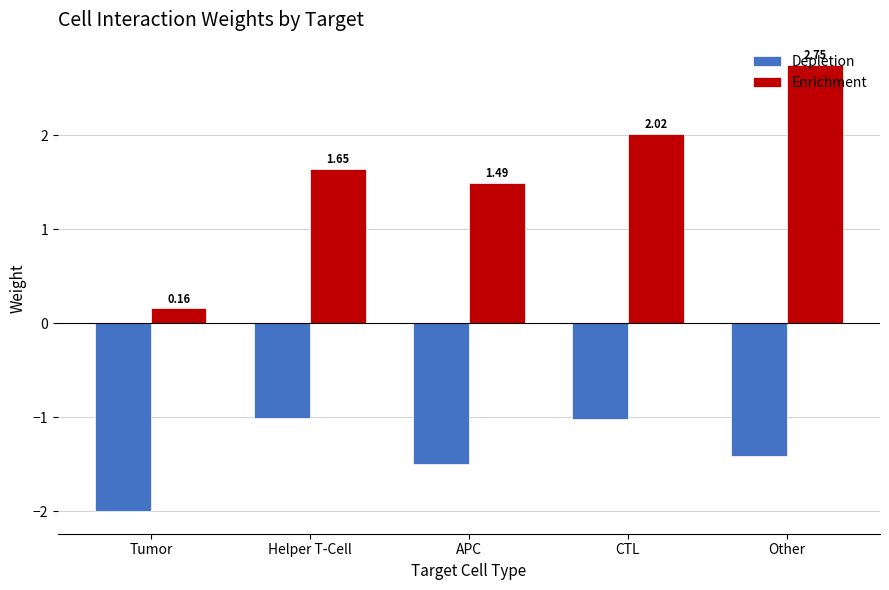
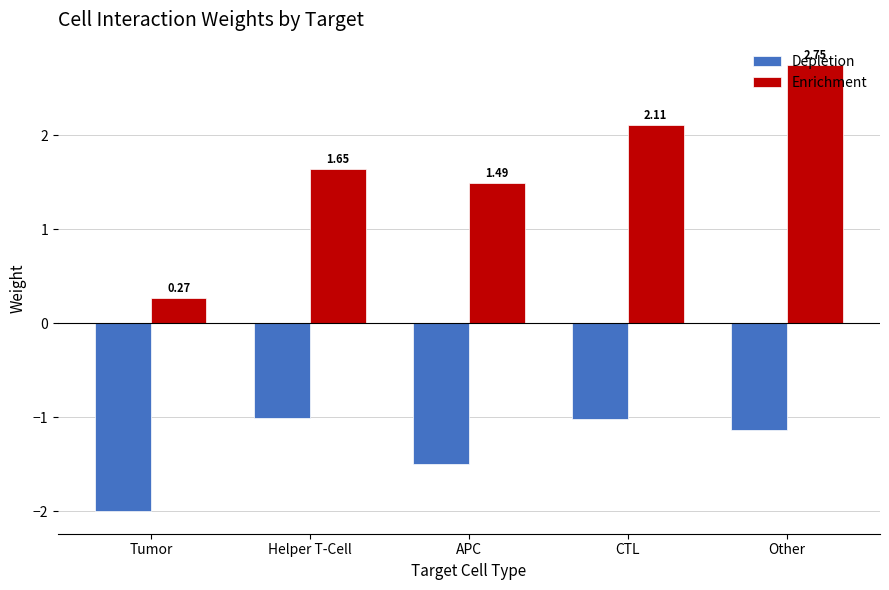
Enrichment, Tumor: 0.16 -> 0.27
Enrichment, CTL: 2.02 -> 2.11
Depletion, Other: -1.4 -> -1.1
